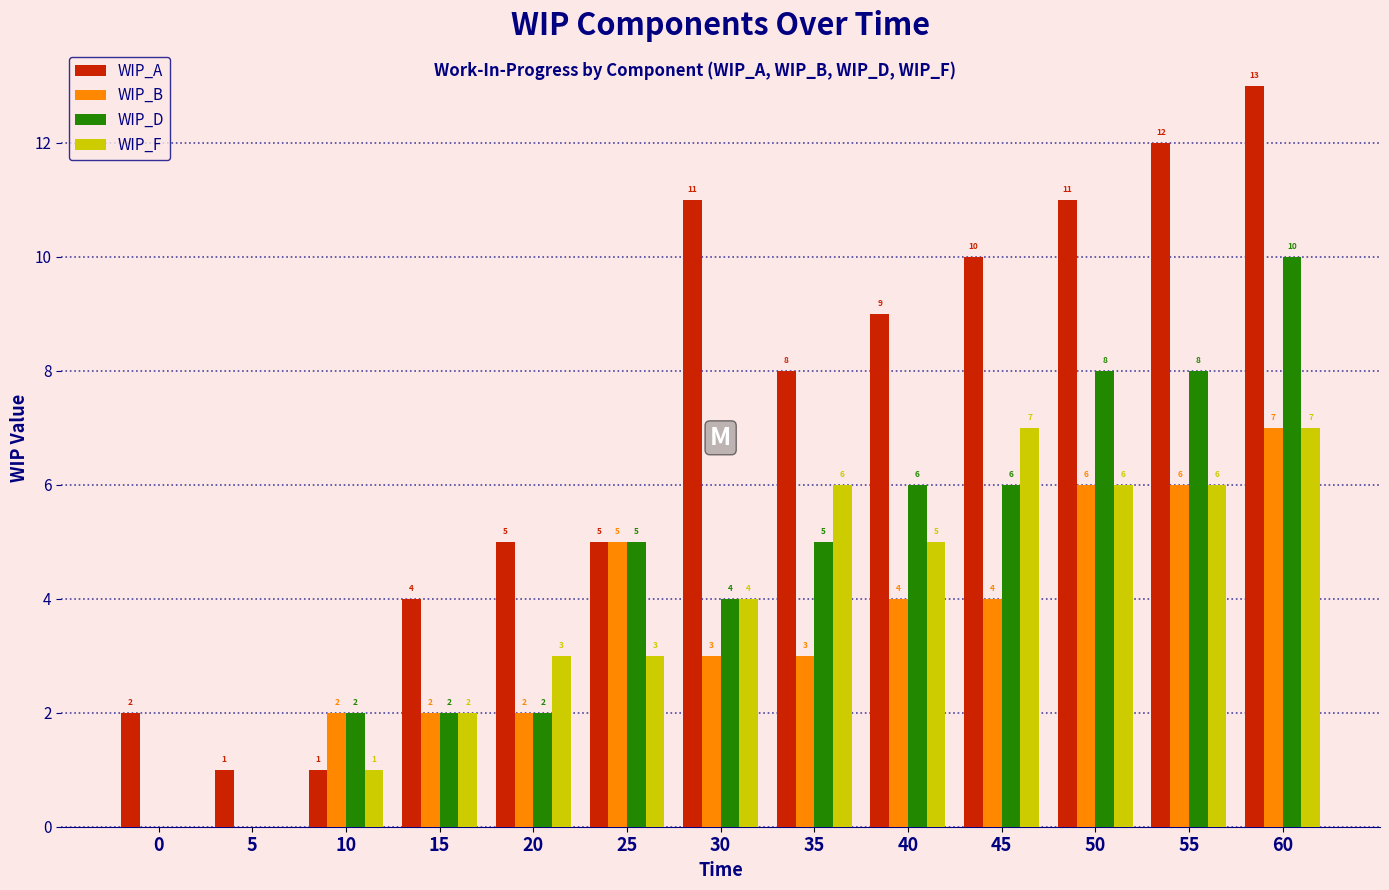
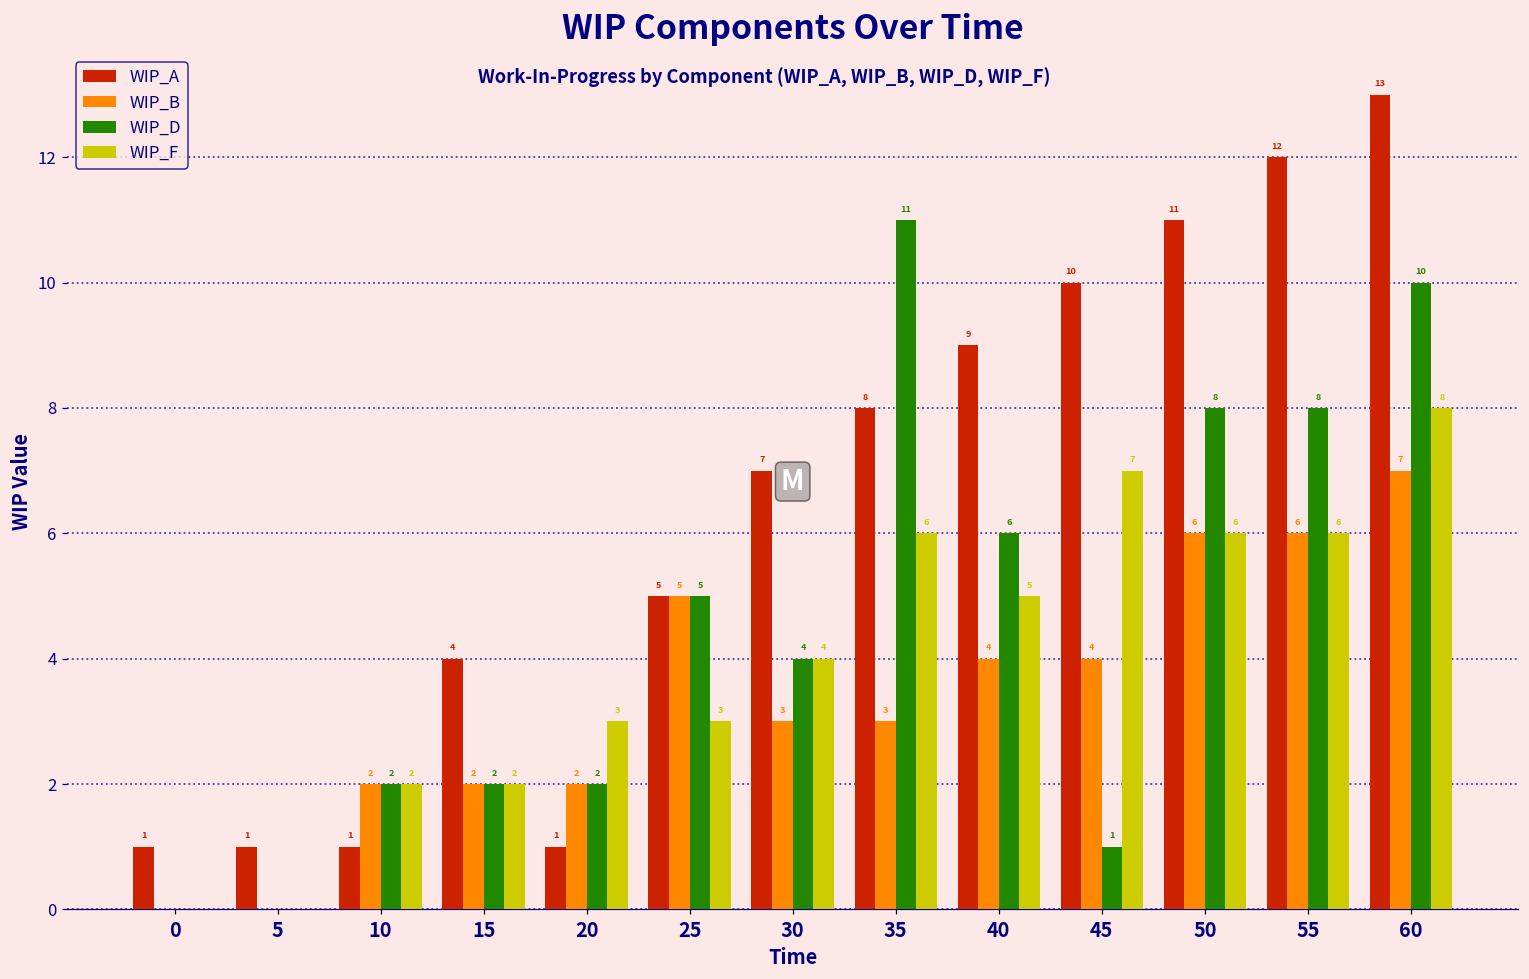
WIP_A, 0: 2 -> 1
WIP_F, 10: 1 -> 2
WIP_A, 20: 5 -> 1
WIP_A, 30: 11 -> 7
WIP_D, 35: 5 -> 11
WIP_D, 45: 6 -> 1
WIP_F, 60: 7 -> 8
